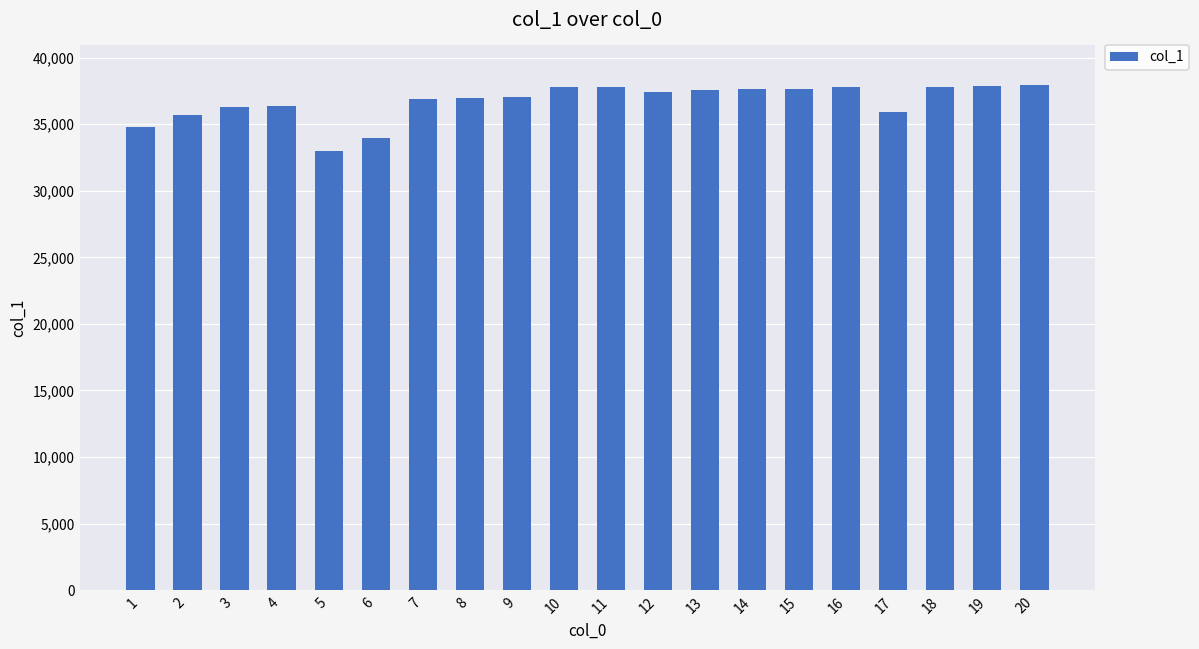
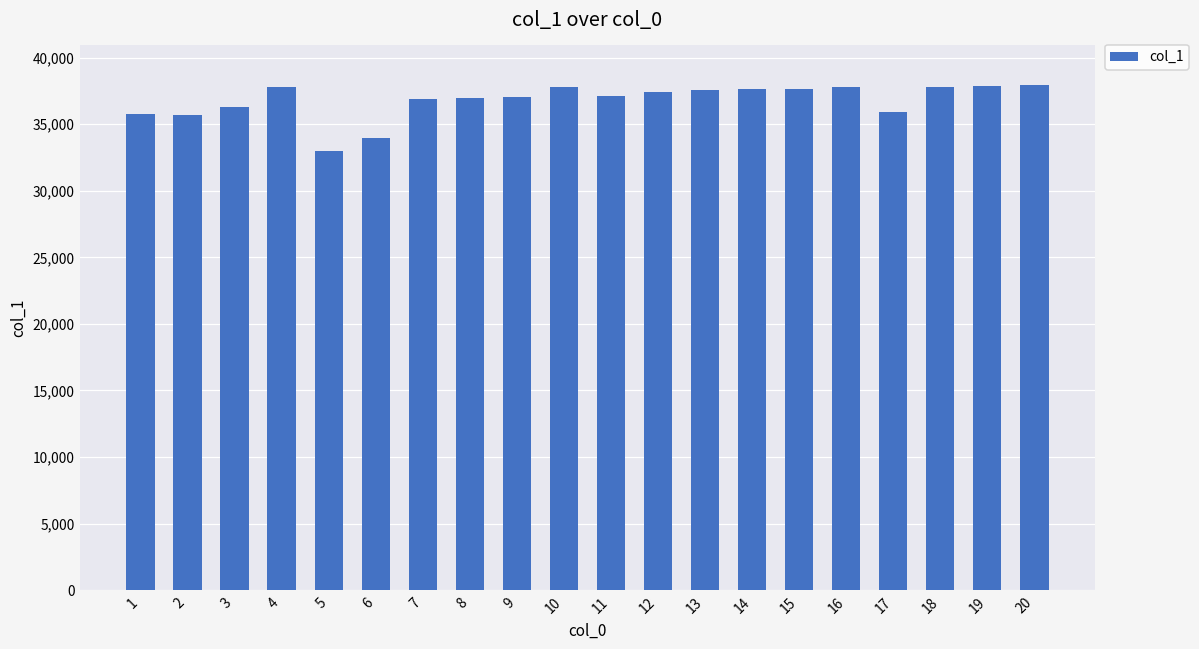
1: 34,800 -> 35,800
4: 36,400 -> 37,800
11: 37,800 -> 37,100
